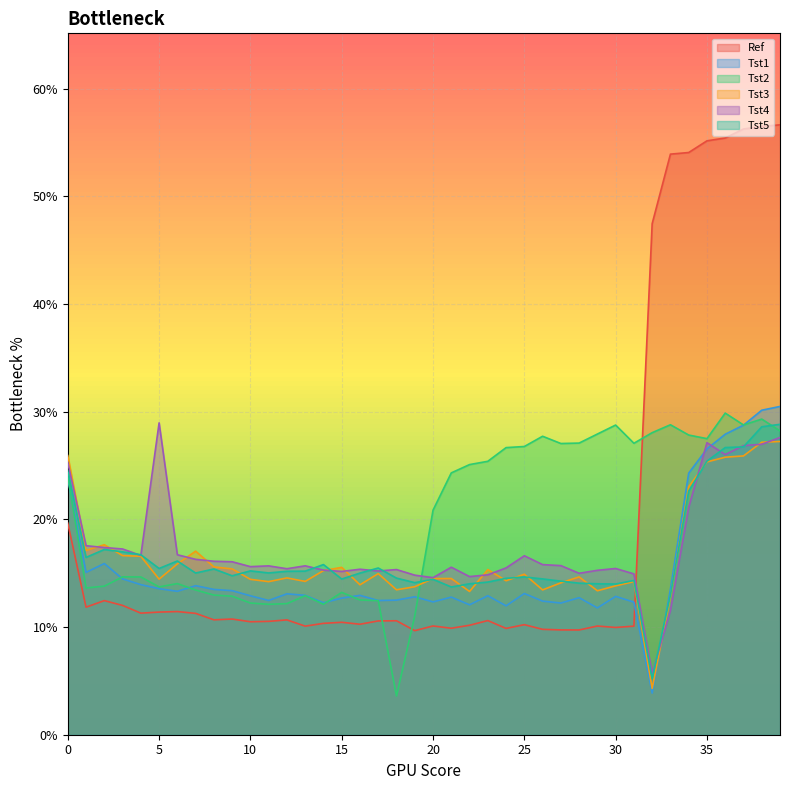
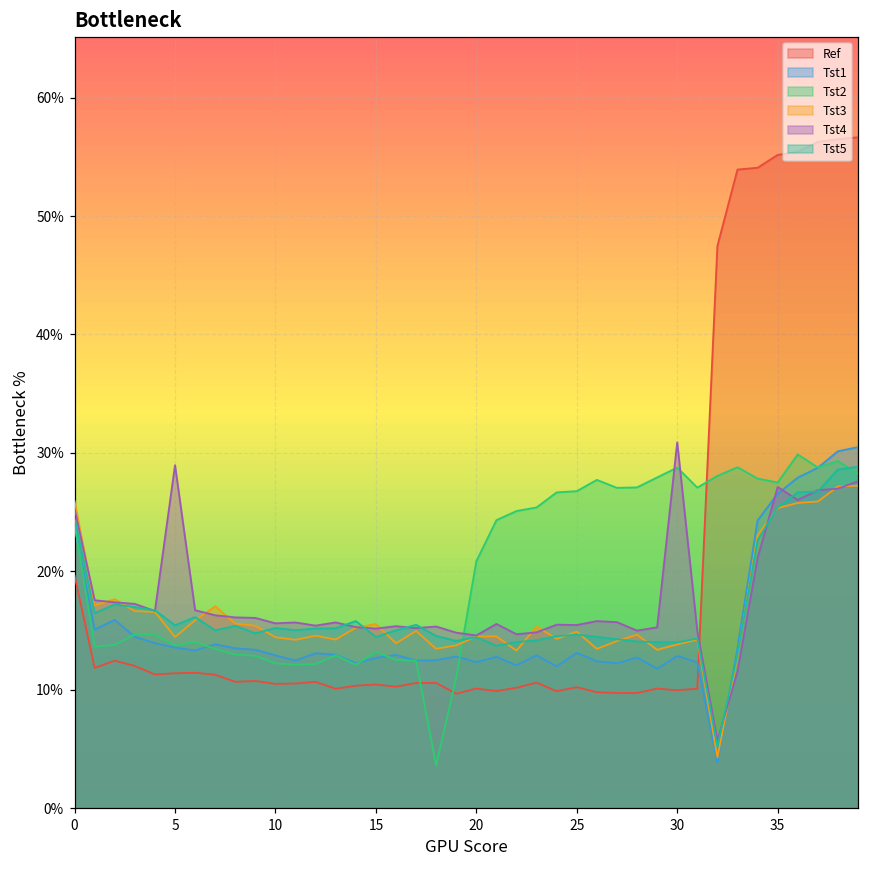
Tst4, 25: 16.6% -> 15.5%
Tst4, 30: 15.4% -> 30.9%
